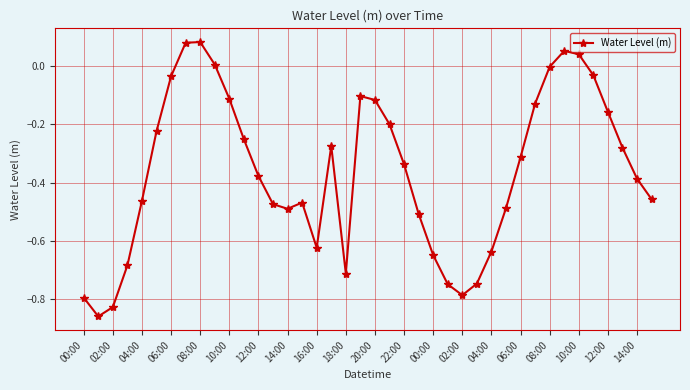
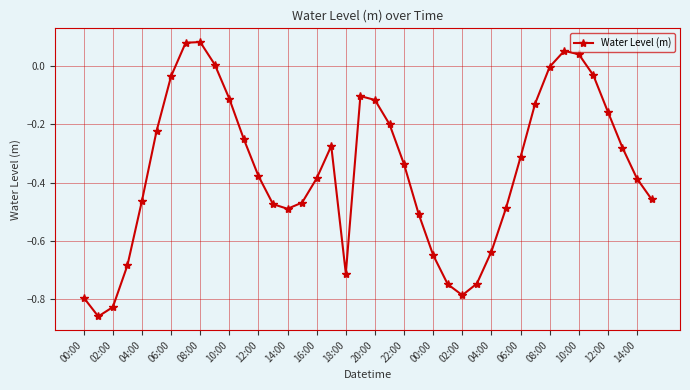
16:00: -0.62 -> -0.39
